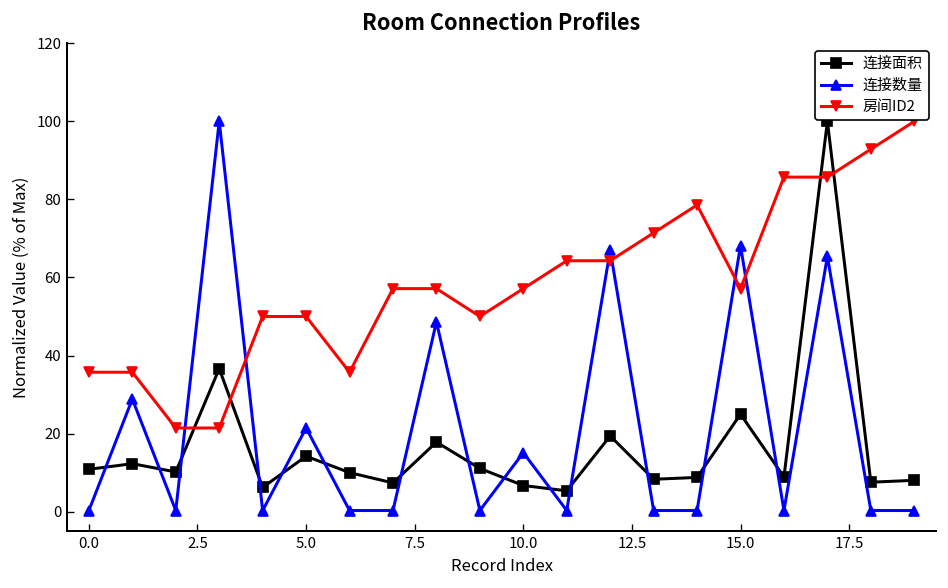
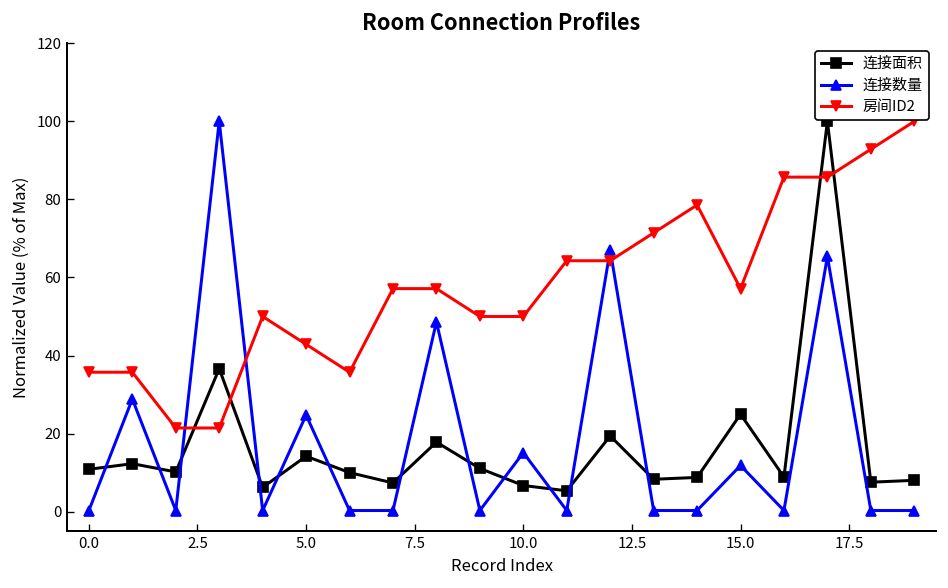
连接数量, 5.0: 21 -> 25
房间ID2, 5.0: 50 -> 43
房间ID2, 10.0: 57 -> 50
连接数量, 15.0: 68 -> 12
